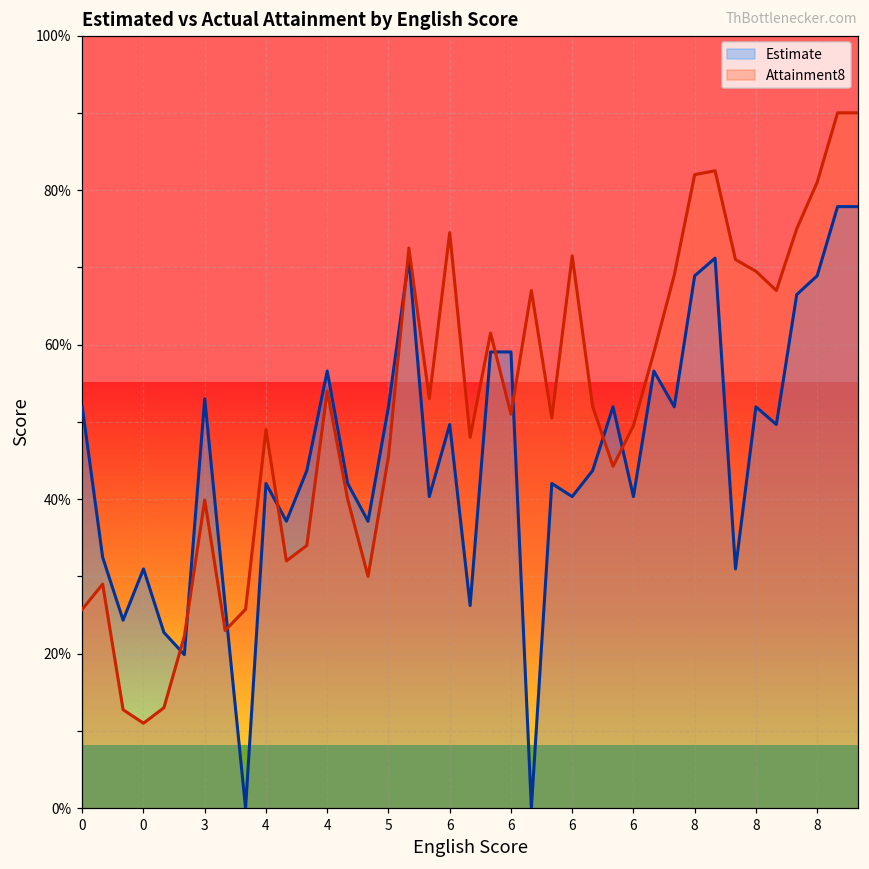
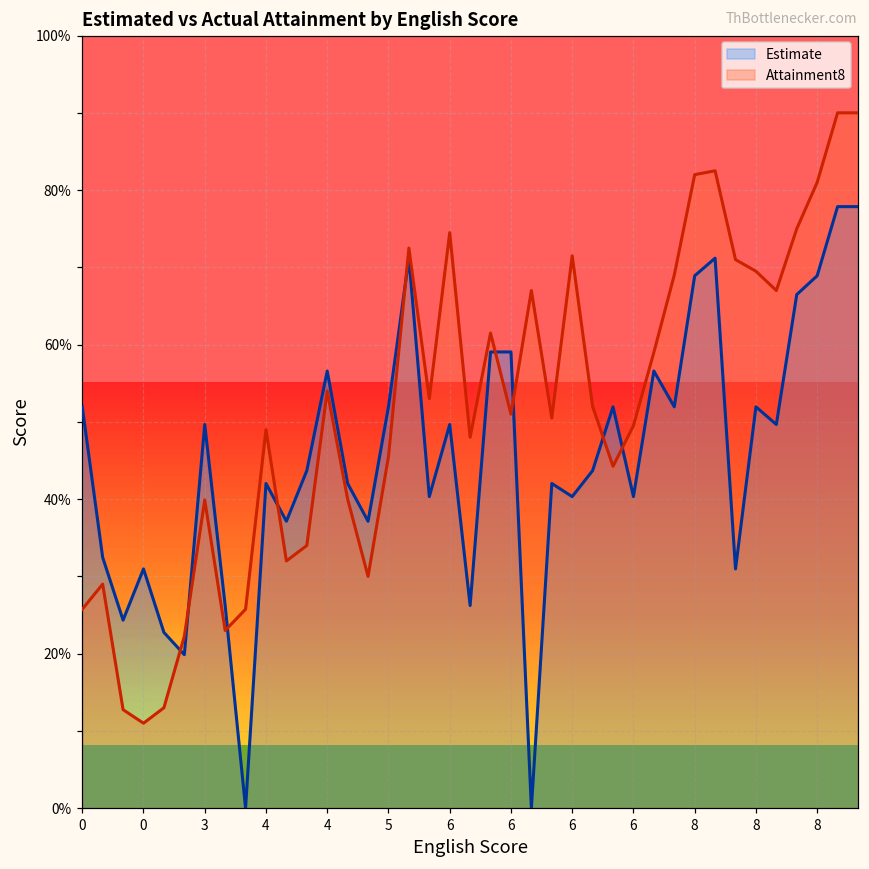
Estimate, 3: 53% -> 50%
